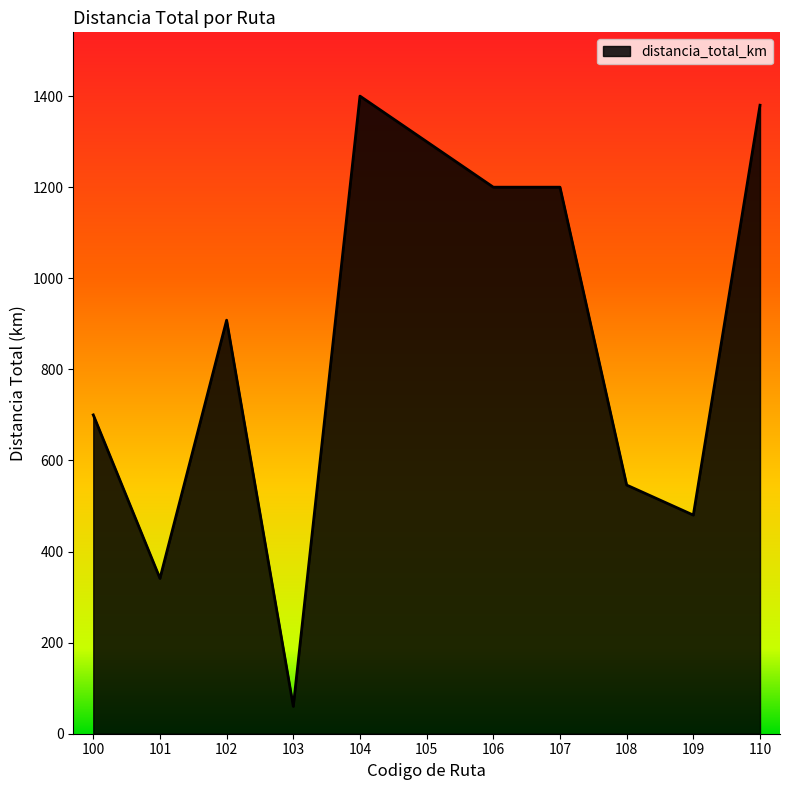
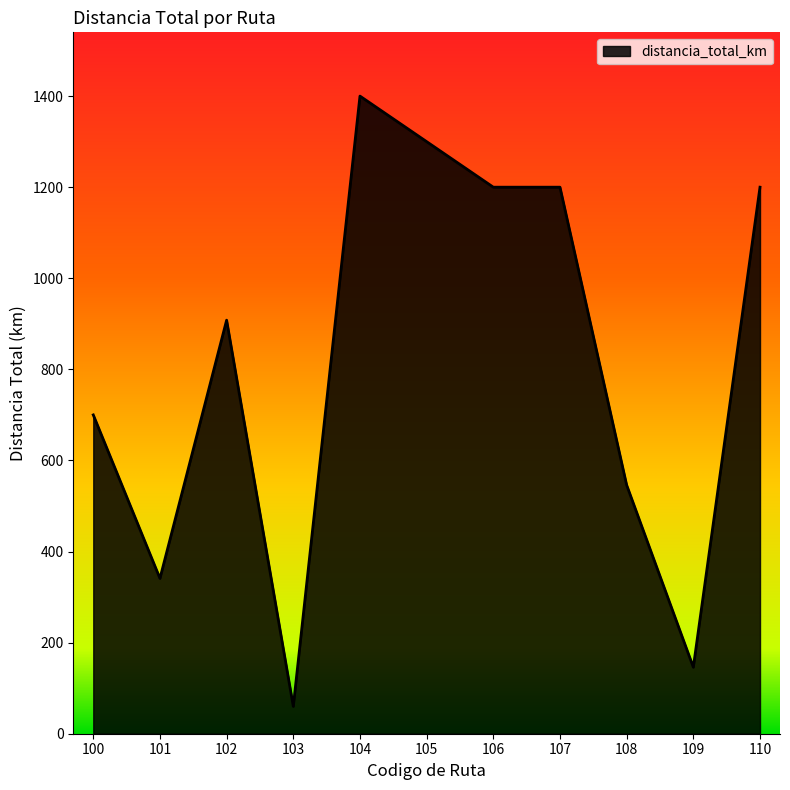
109: 480 -> 150
110: 1380 -> 1200
